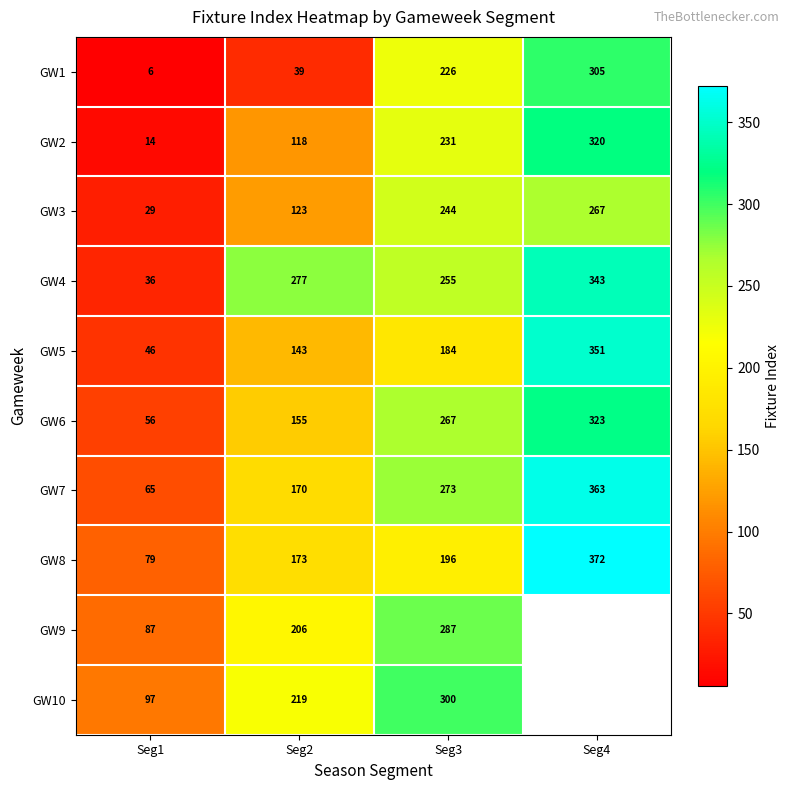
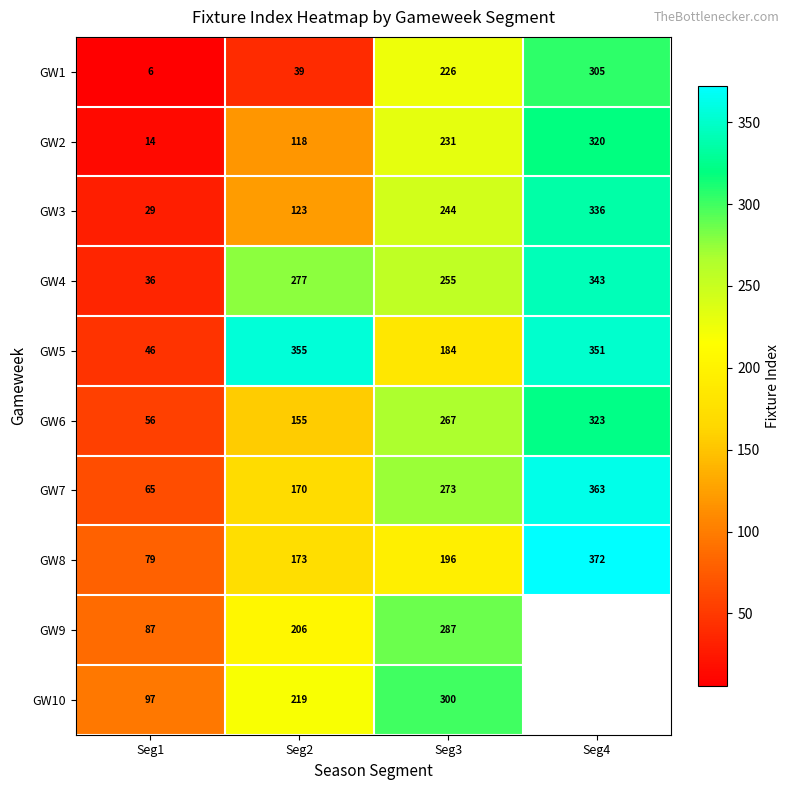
GW3, Seg4: 267 -> 336
GW5, Seg2: 143 -> 355
